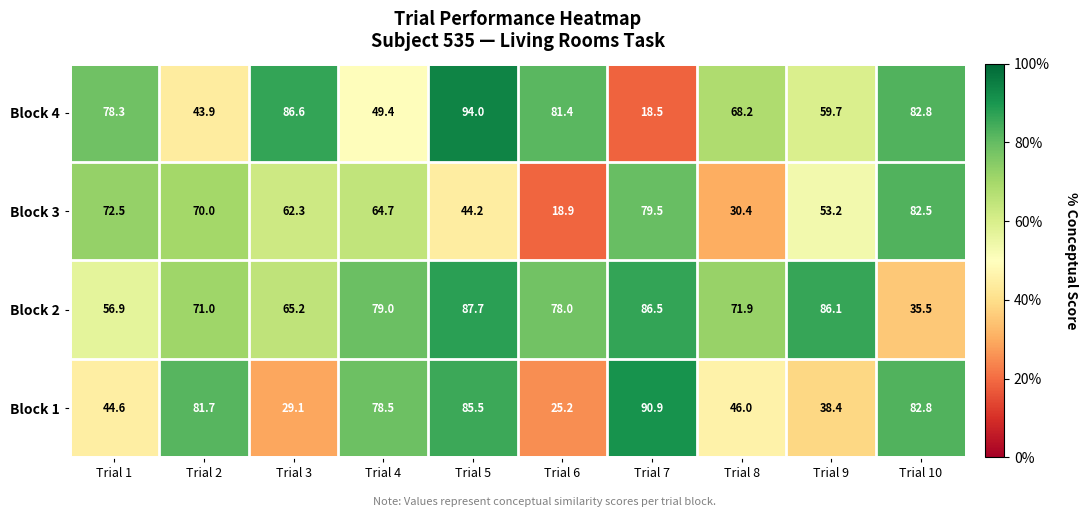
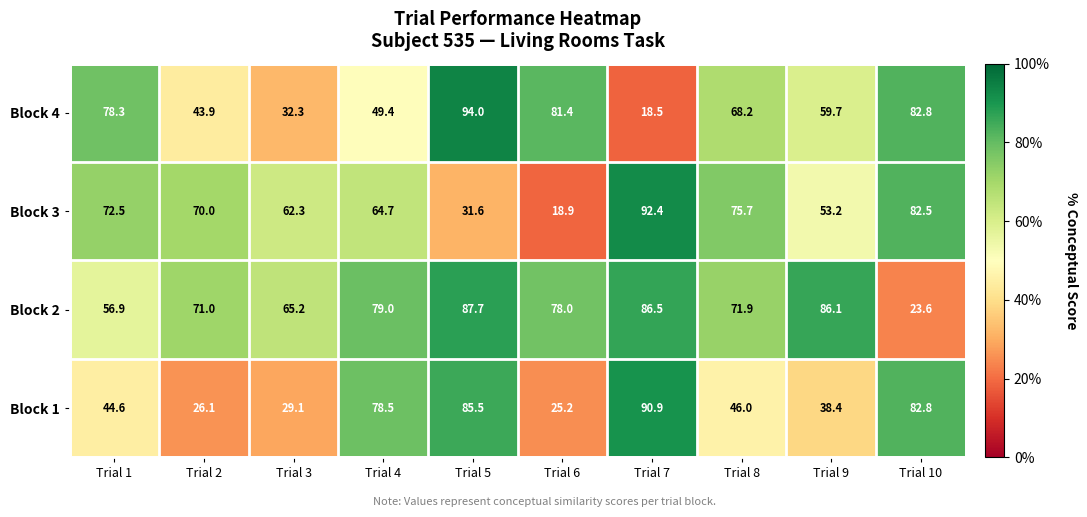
Block 4, Trial 3: 86.6 -> 32.3
Block 3, Trial 5: 44.2 -> 31.6
Block 3, Trial 7: 79.5 -> 92.4
Block 3, Trial 8: 30.4 -> 75.7
Block 2, Trial 10: 35.5 -> 23.6
Block 1, Trial 2: 81.7 -> 26.1
